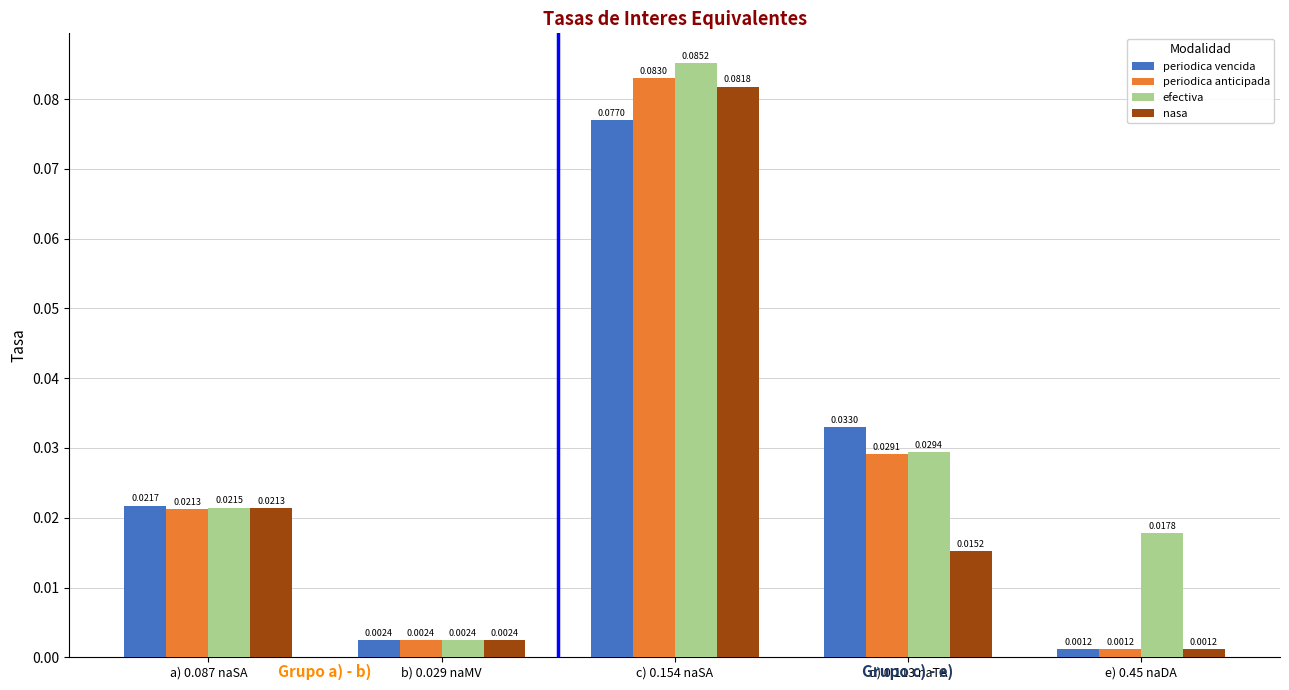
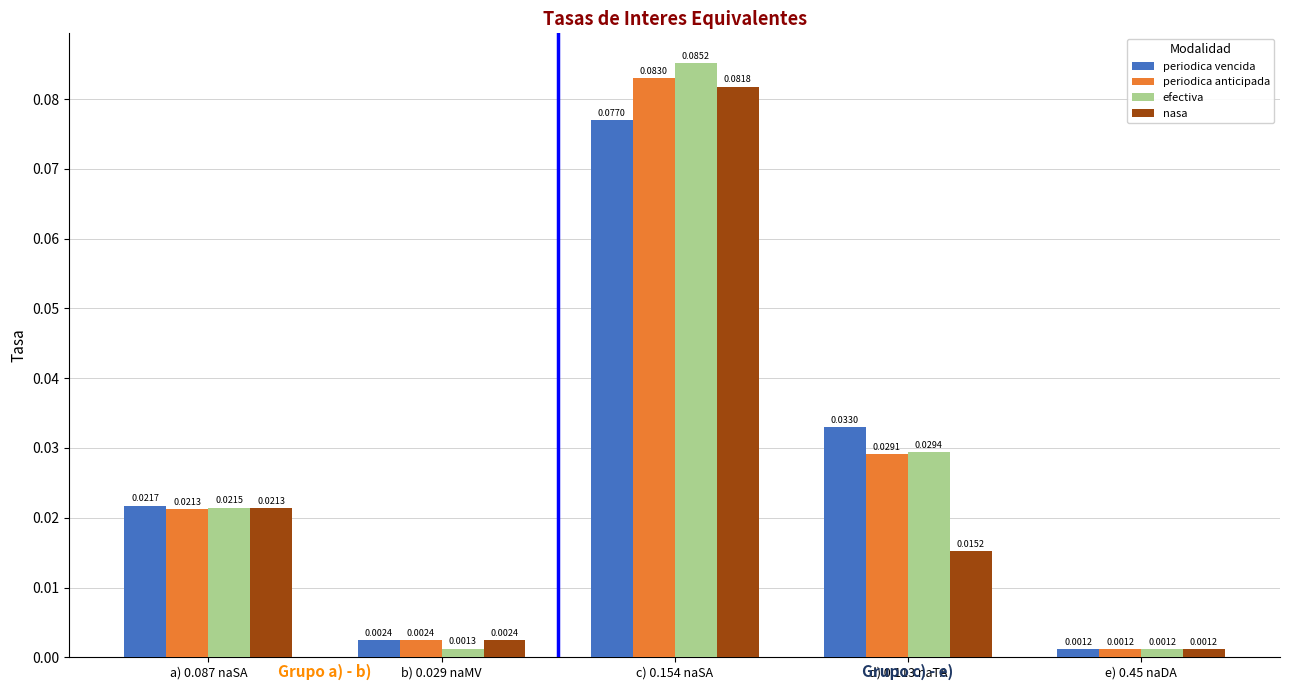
efectiva, b) 0.029 naMV: 0.0024 -> 0.0013
efectiva, e) 0.45 naDA: 0.0178 -> 0.0012
